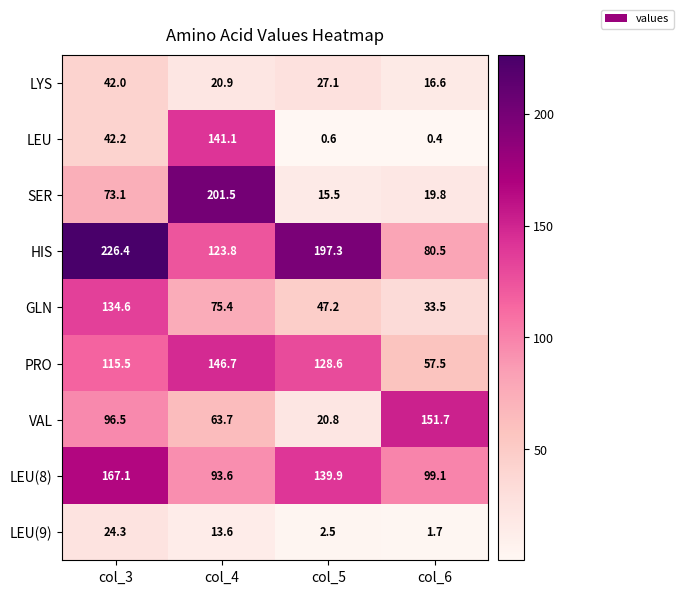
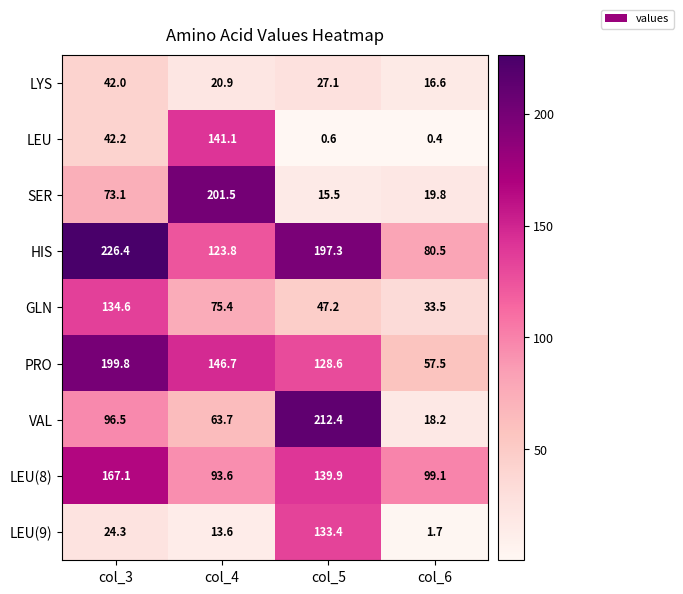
PRO, col_3: 115.5 -> 199.8
VAL, col_5: 20.8 -> 212.4
VAL, col_6: 151.7 -> 18.2
LEU(9), col_5: 2.5 -> 133.4
